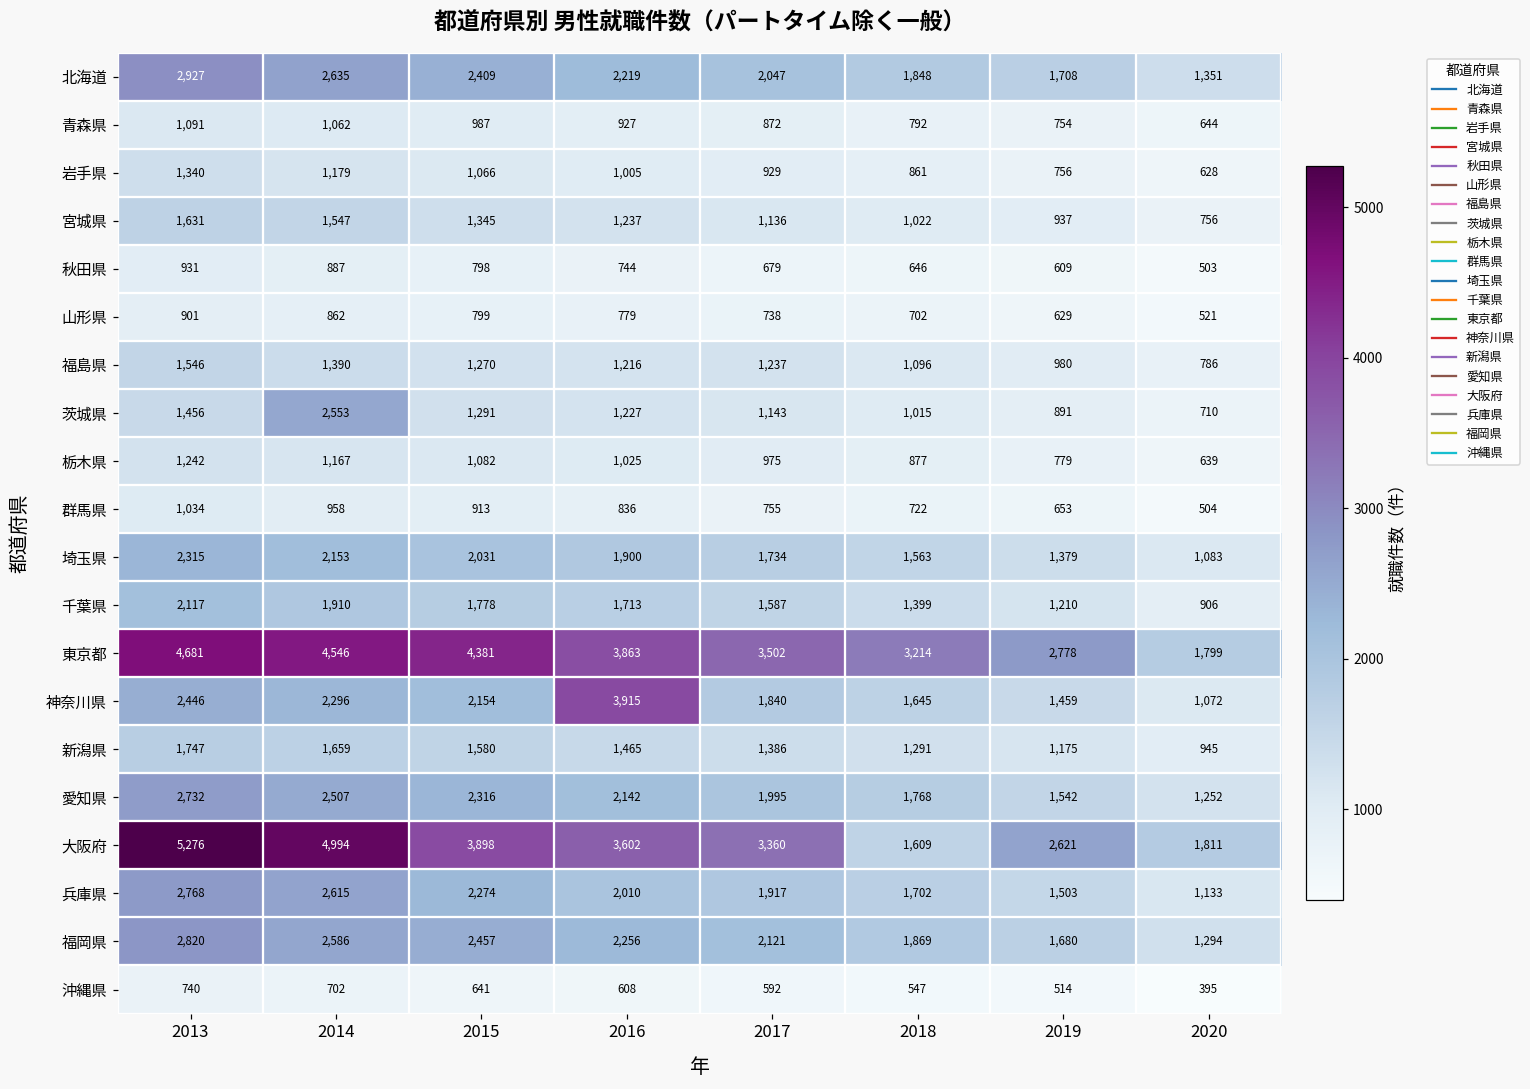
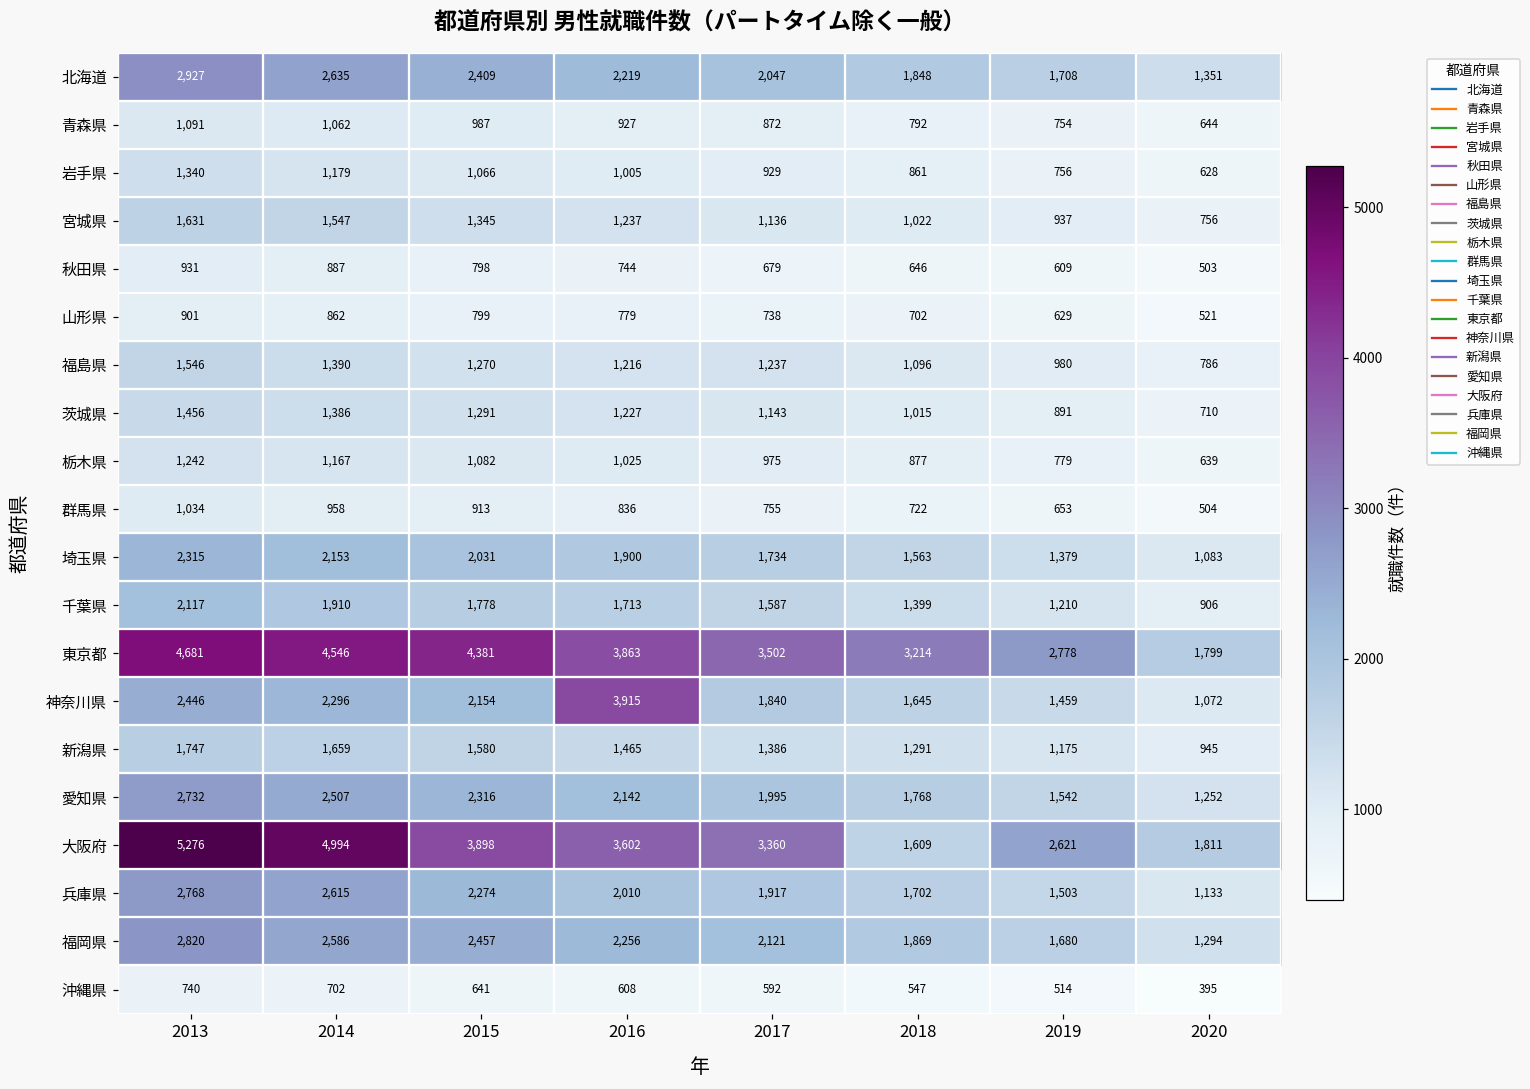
茨城県, 2014: 2,553 -> 1,386
